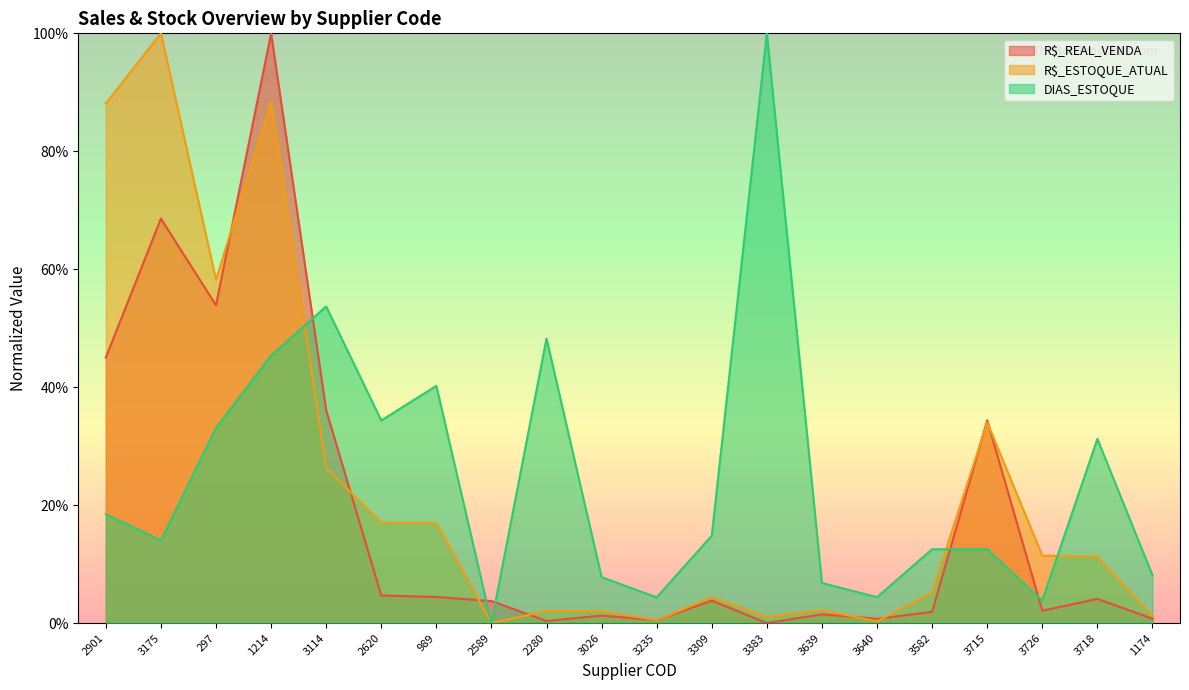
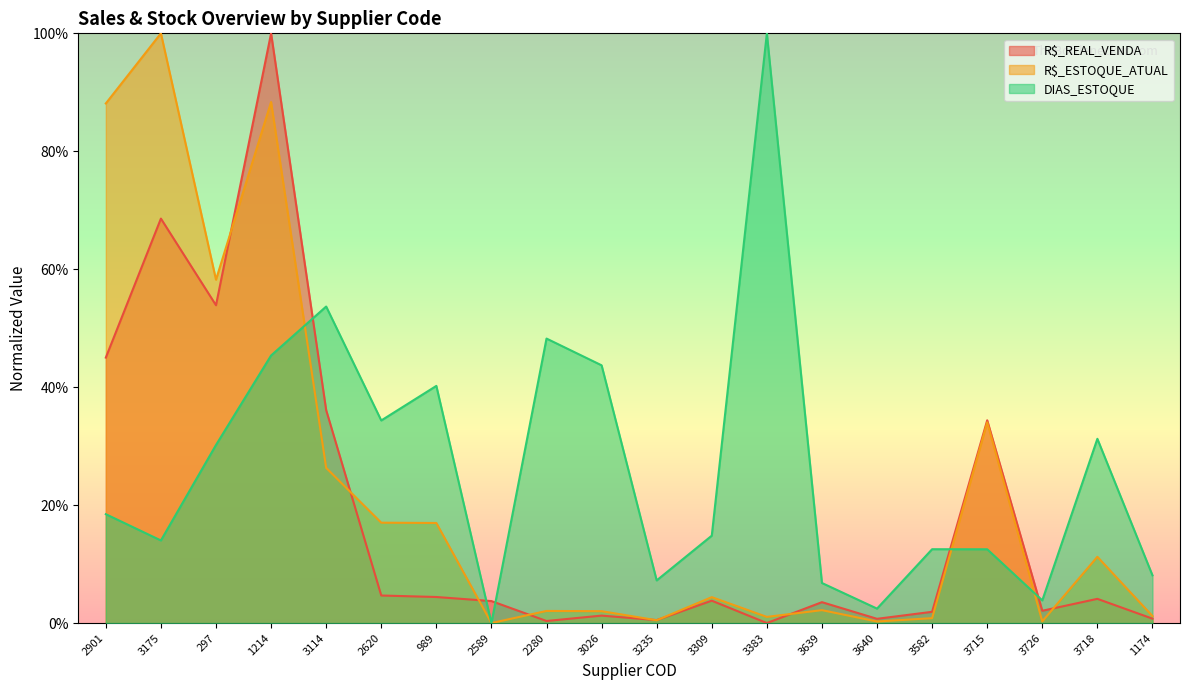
DIAS_ESTOQUE, 297: 33% -> 30%
DIAS_ESTOQUE, 3026: 8% -> 44%
DIAS_ESTOQUE, 3235: 4% -> 7%
R$_REAL_VENDA, 3639: 1% -> 4%
DIAS_ESTOQUE, 3640: 4% -> 2%
R$_ESTOQUE_ATUAL, 3582: 5% -> 1%
R$_ESTOQUE_ATUAL, 3726: 11% -> 0%
